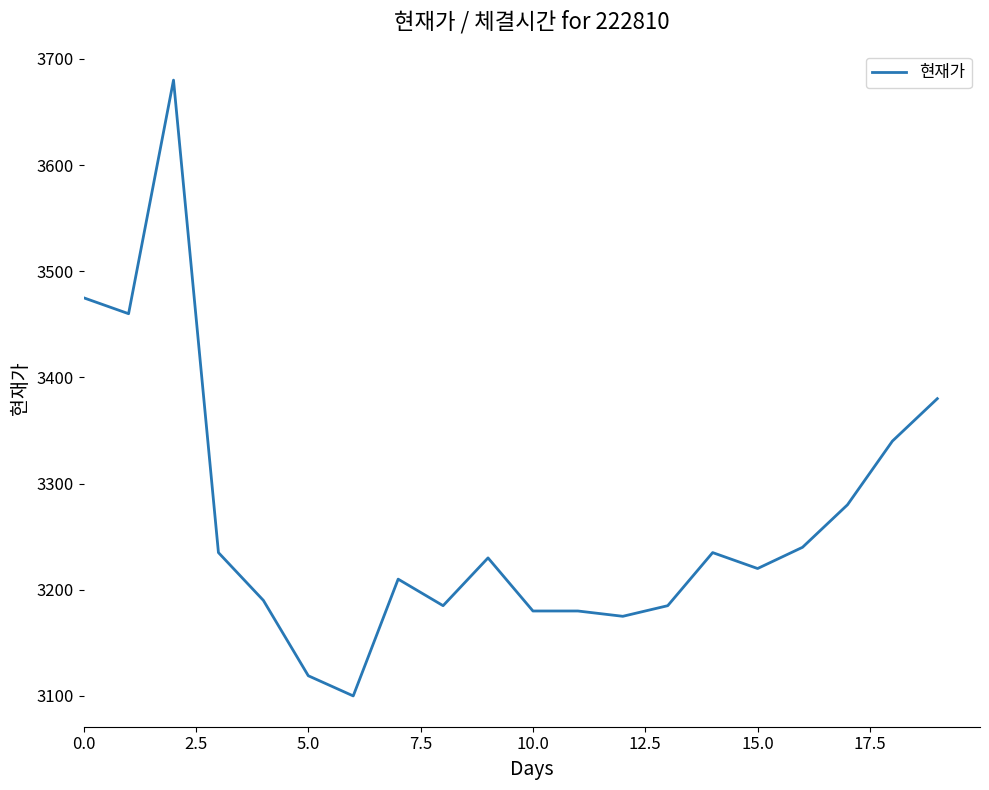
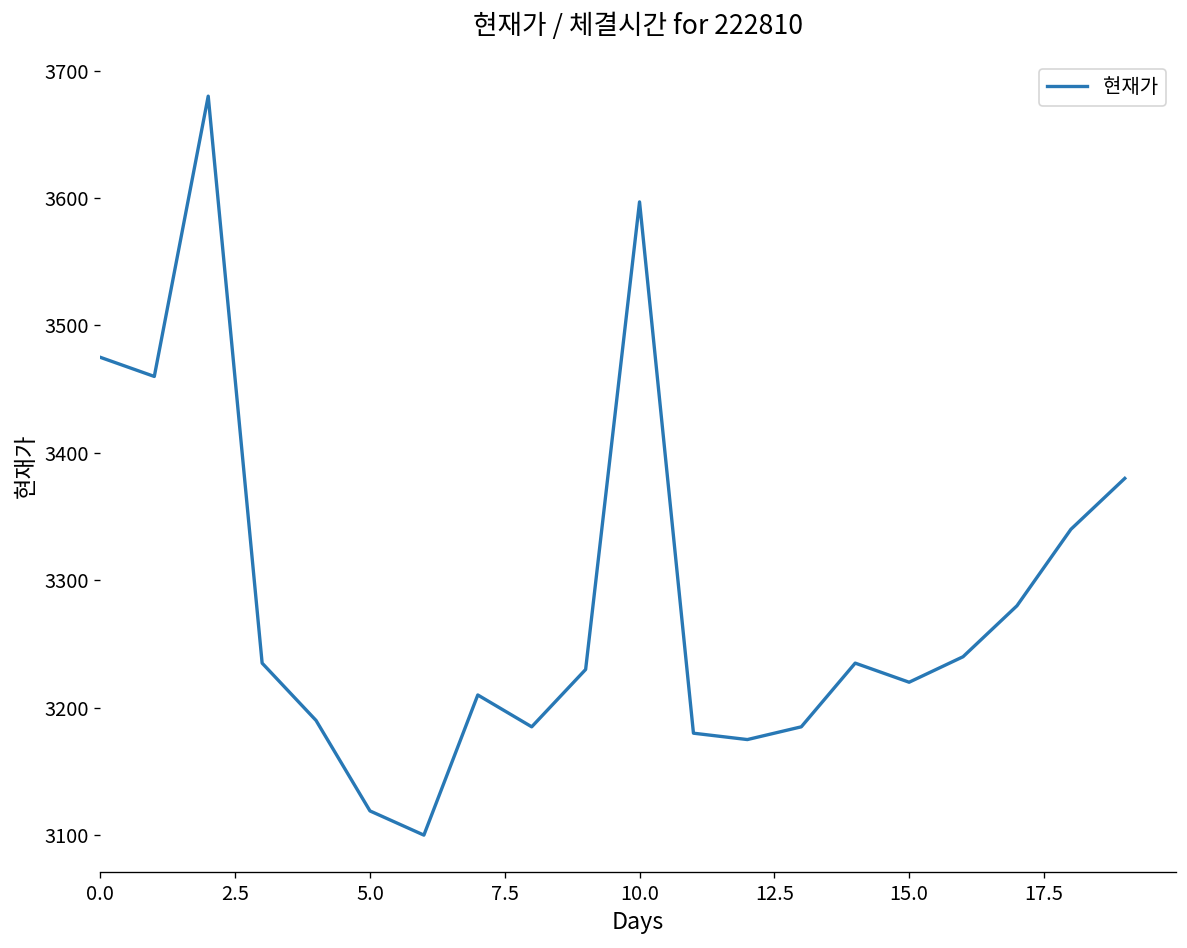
10.0: 3180 -> 3597
